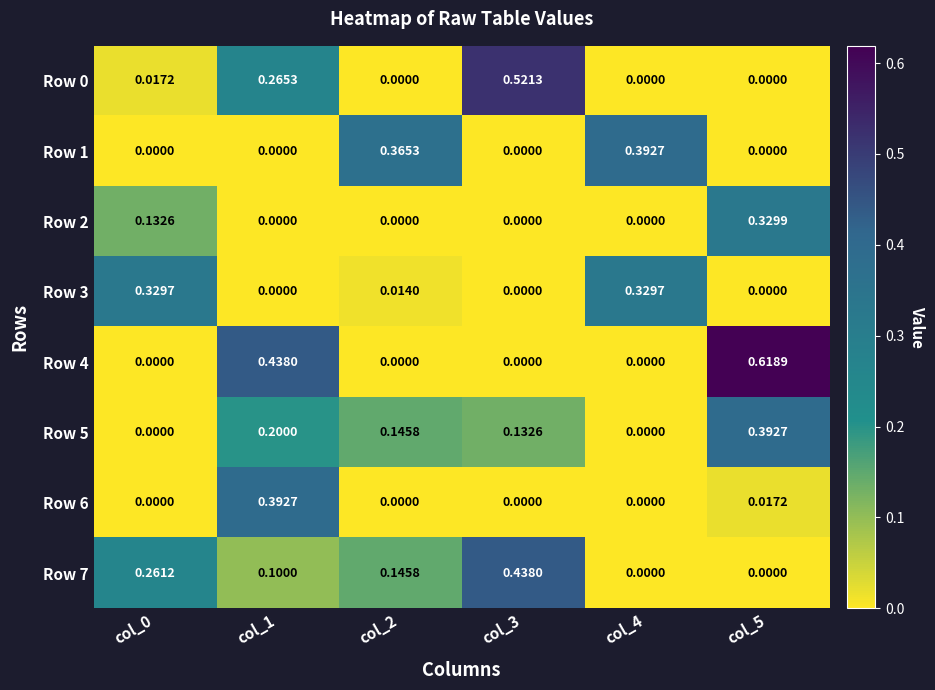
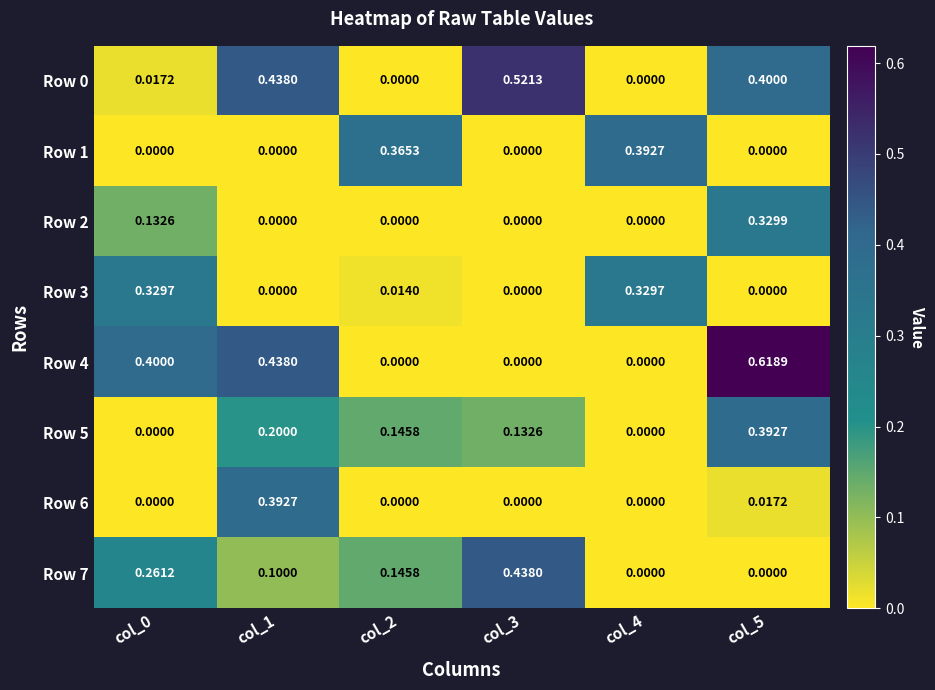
Row 0, col_1: 0.2653 -> 0.4380
Row 0, col_5: 0.0000 -> 0.4000
Row 4, col_0: 0.0000 -> 0.4000
